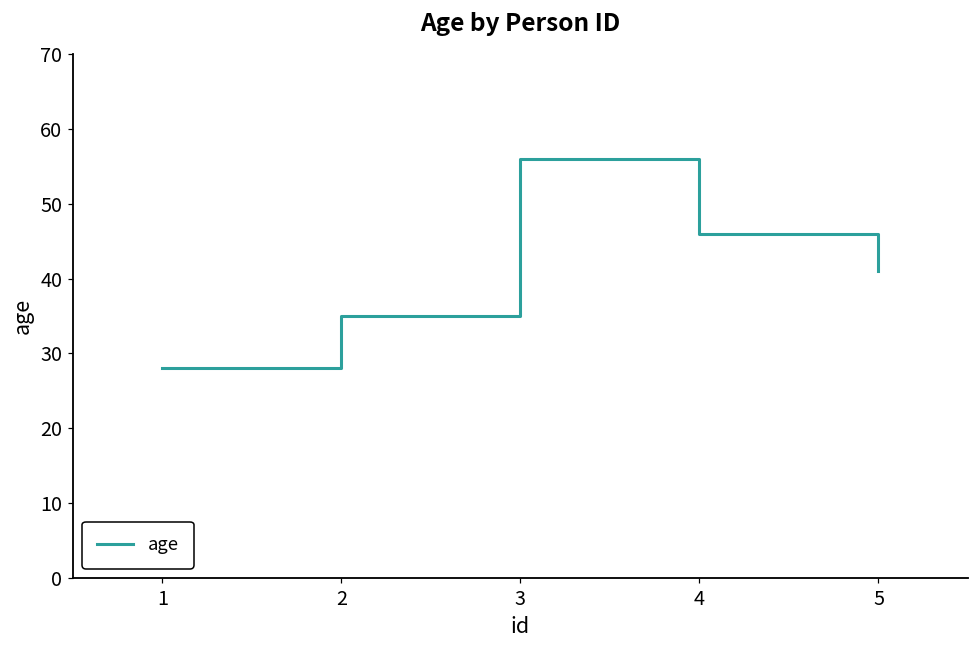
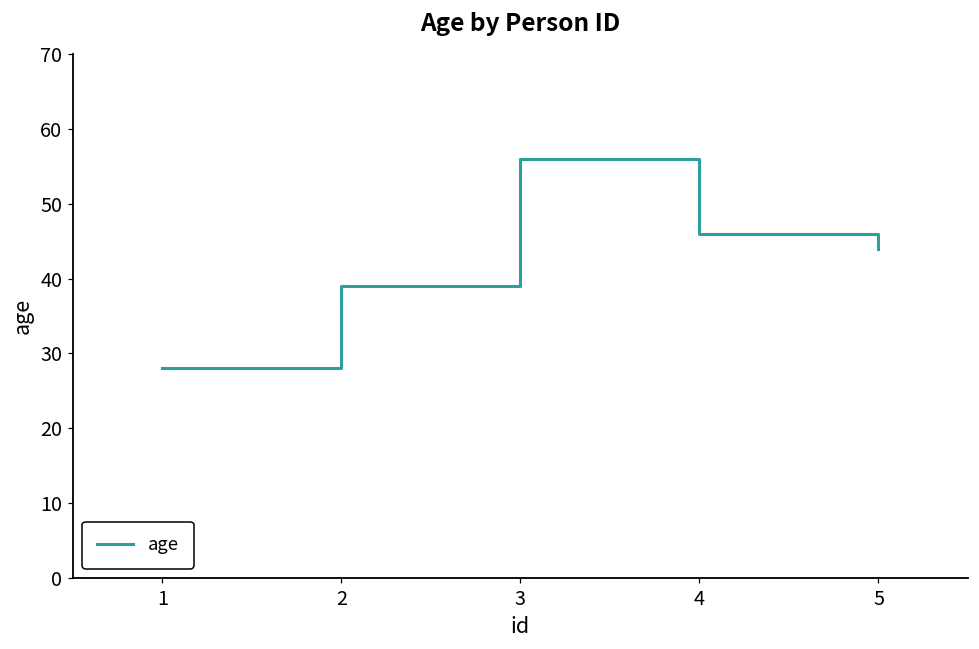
2: 35 -> 39
5: 41 -> 44
